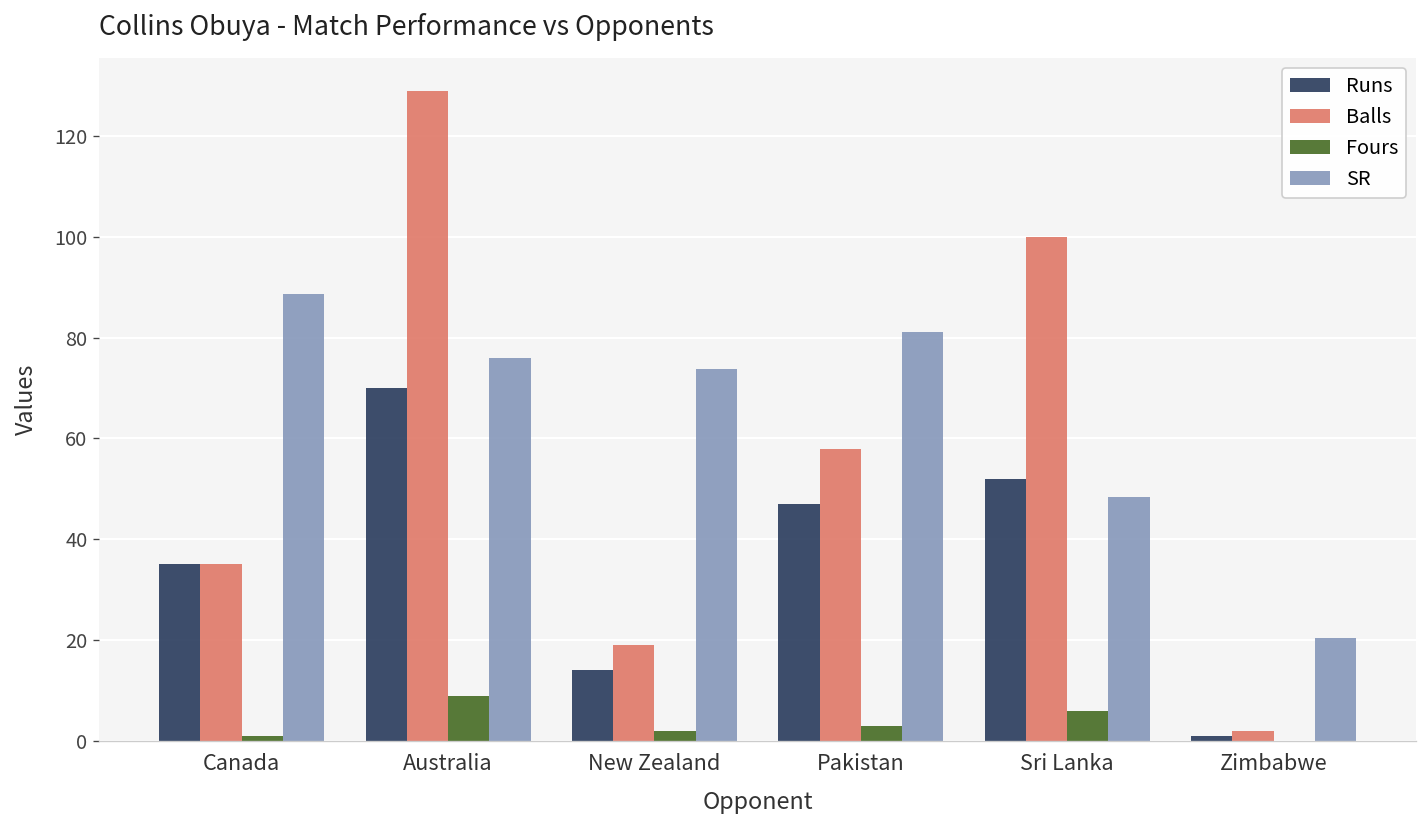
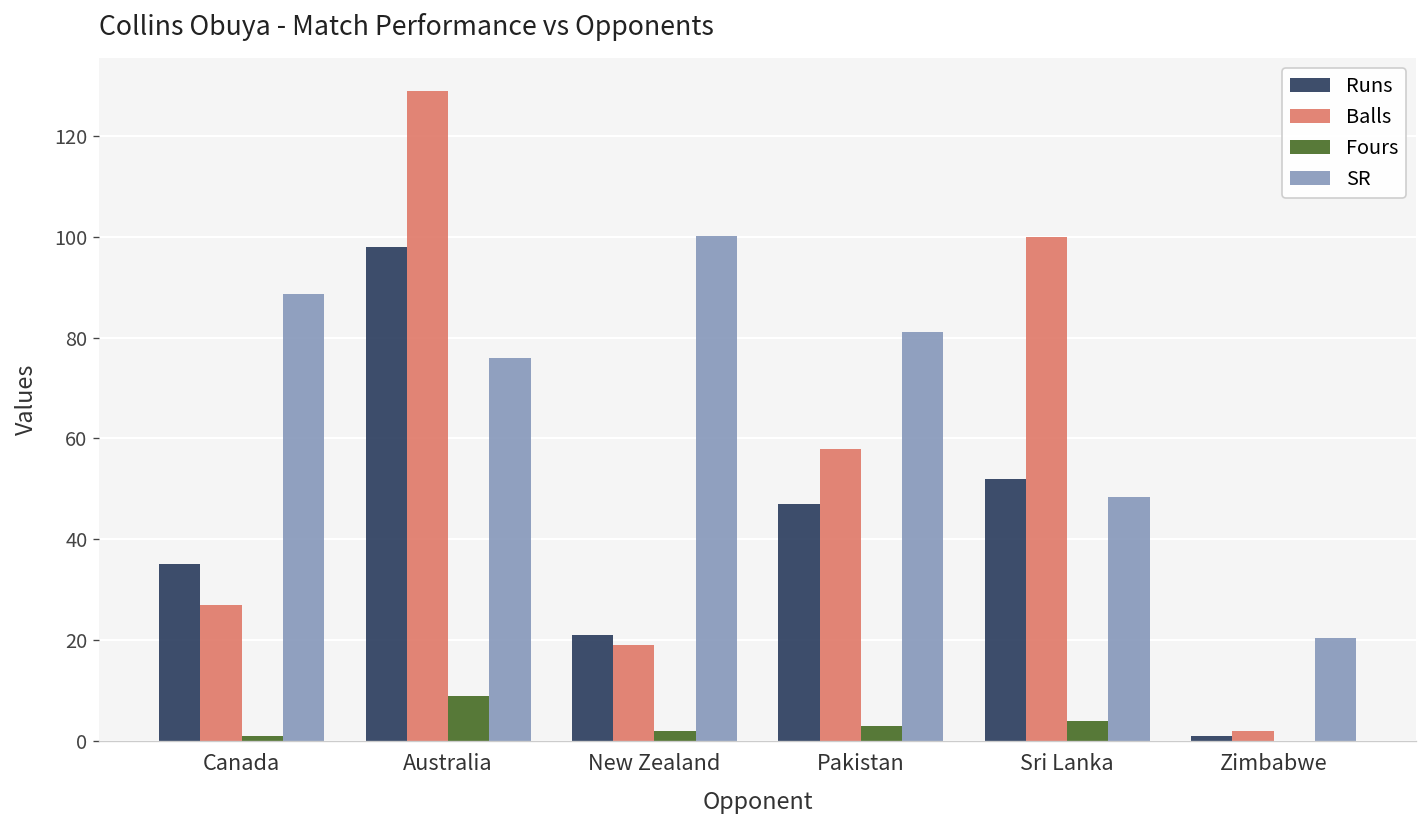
Balls, Canada: 35 -> 27
Runs, Australia: 70 -> 98
Runs, New Zealand: 14 -> 21
SR, New Zealand: 74 -> 100
Fours, Sri Lanka: 6 -> 4
